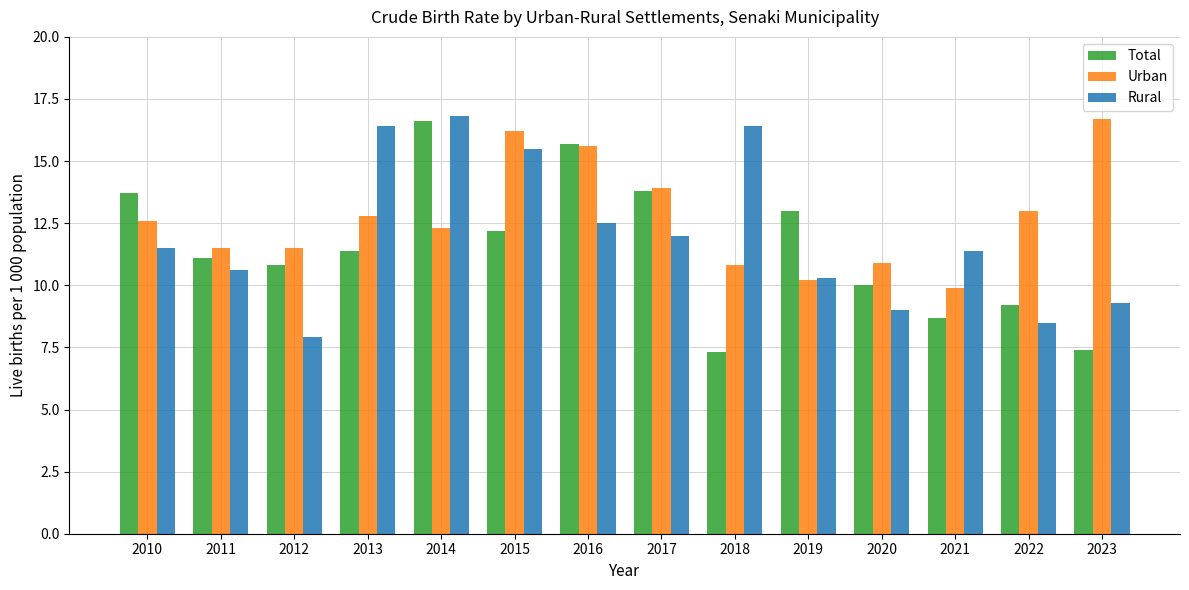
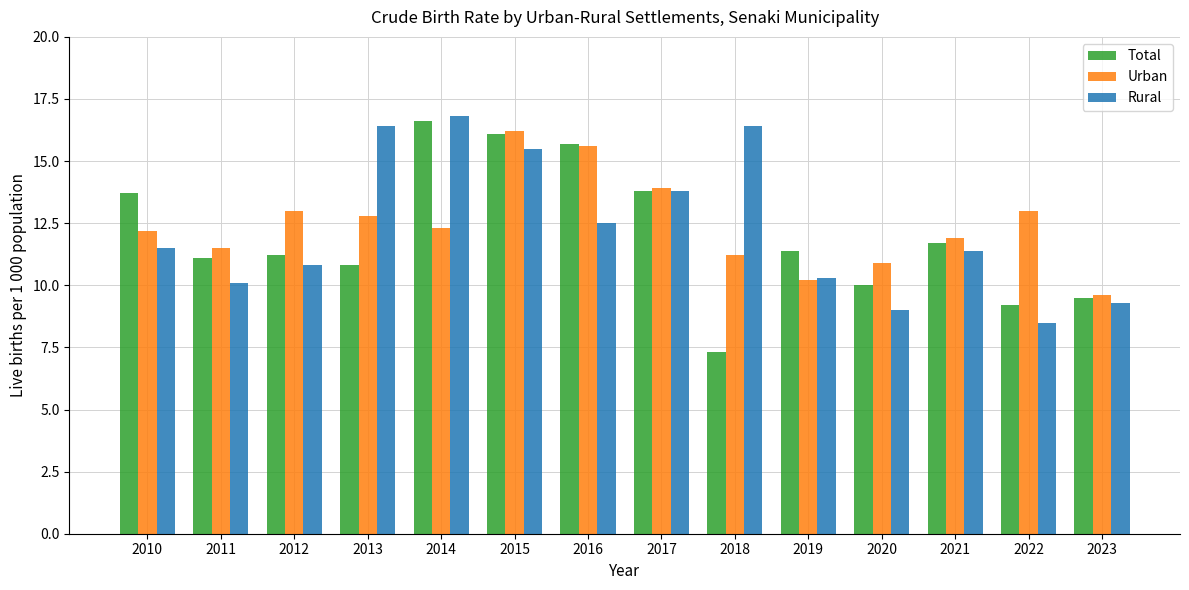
Urban, 2010: 12.6 -> 12.2
Rural, 2011: 10.6 -> 10.1
Total, 2012: 10.8 -> 11.2
Urban, 2012: 11.5 -> 13.0
Rural, 2012: 7.9 -> 10.8
Total, 2013: 11.4 -> 10.8
Total, 2015: 12.2 -> 16.1
Rural, 2017: 12.0 -> 13.8
Urban, 2018: 10.8 -> 11.2
Total, 2019: 13.0 -> 11.4
Total, 2021: 8.7 -> 11.7
Urban, 2021: 9.9 -> 11.9
Total, 2023: 7.4 -> 9.5
Urban, 2023: 16.7 -> 9.6
